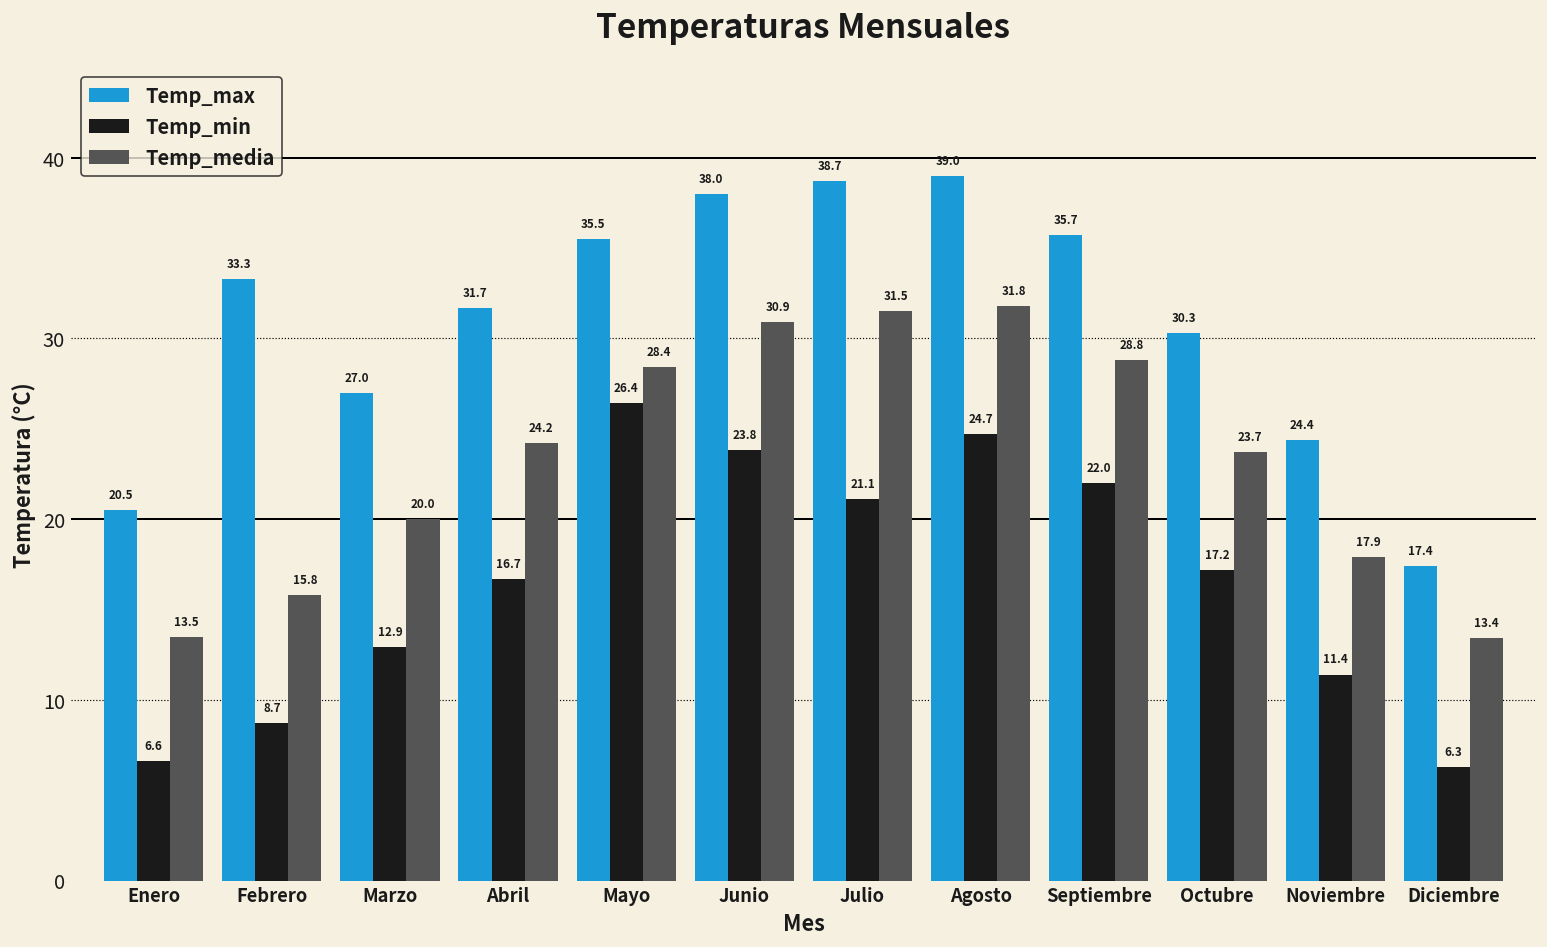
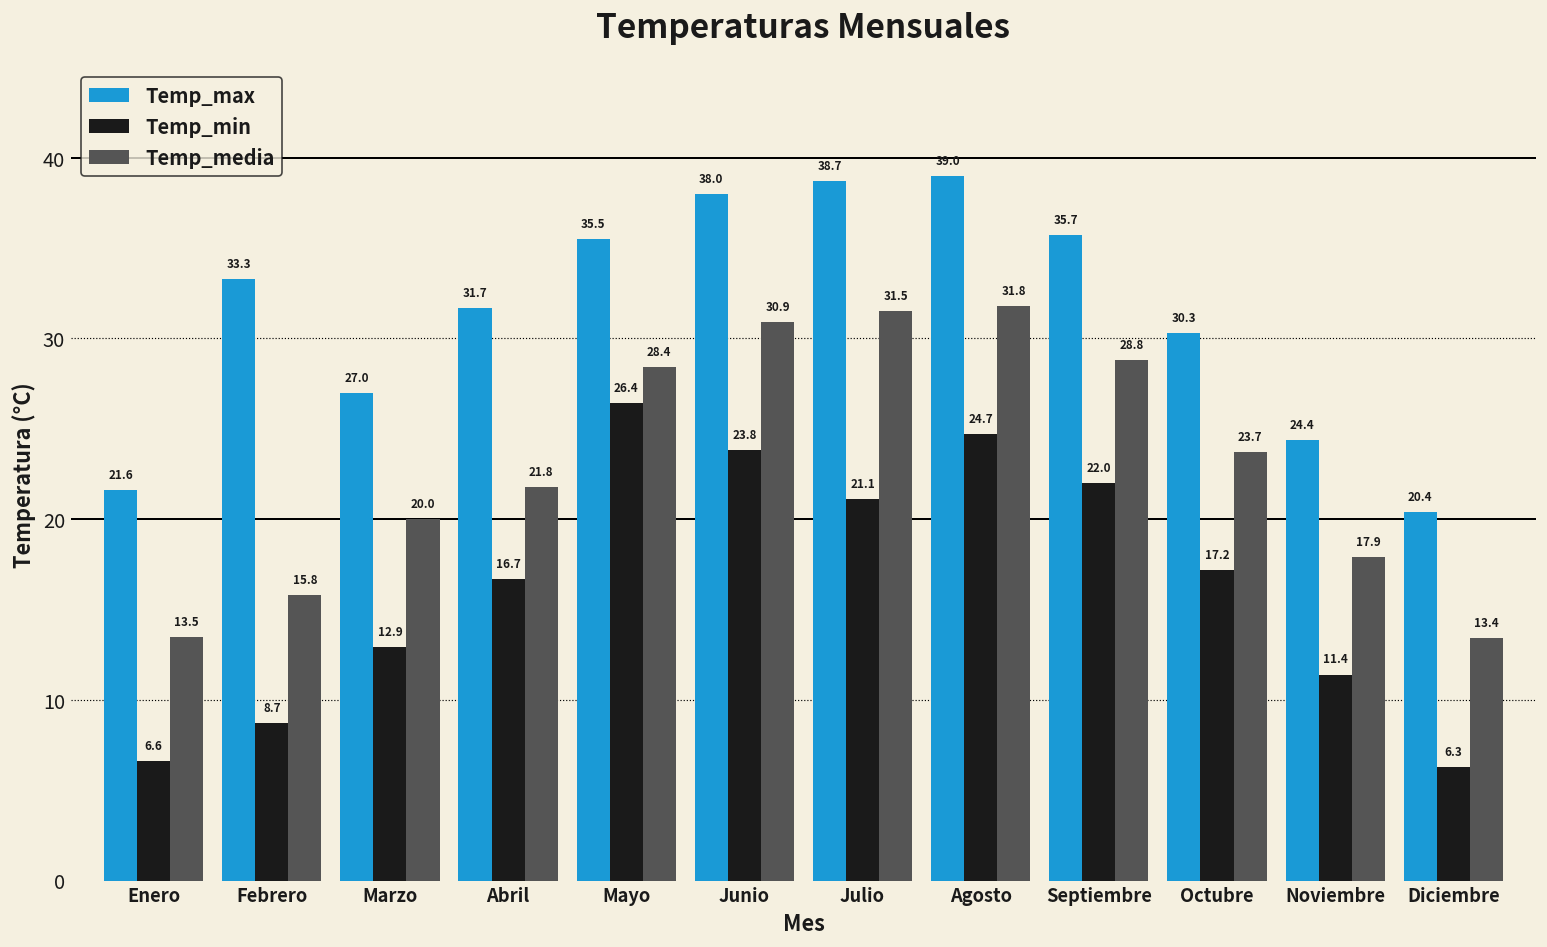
Temp_max, Enero: 20.5 -> 21.6
Temp_media, Abril: 24.2 -> 21.8
Temp_max, Diciembre: 17.4 -> 20.4
